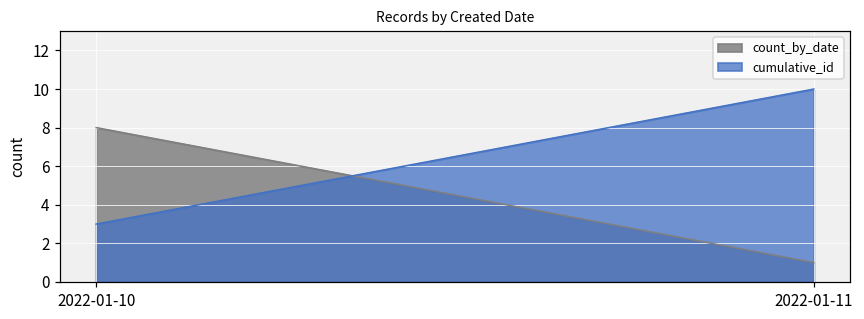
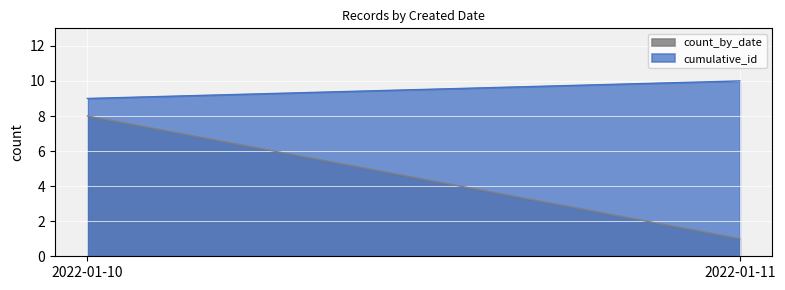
cumulative_id, 2022-01-10: 3 -> 9
